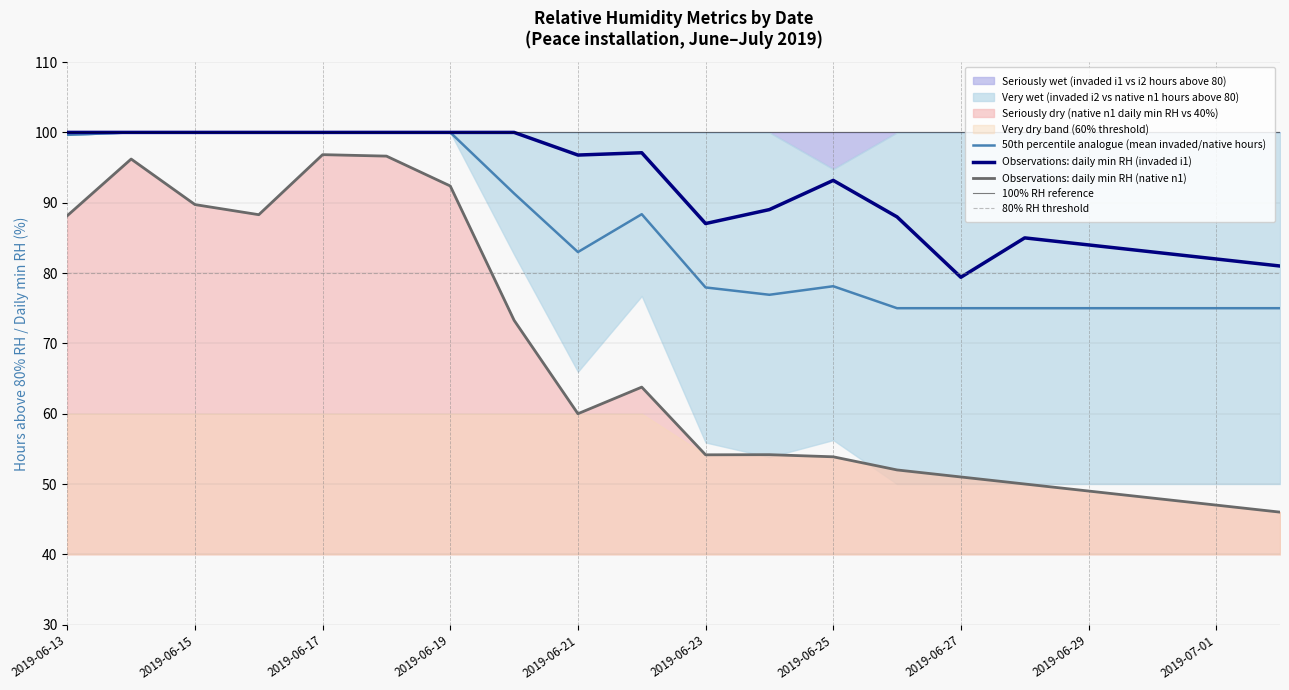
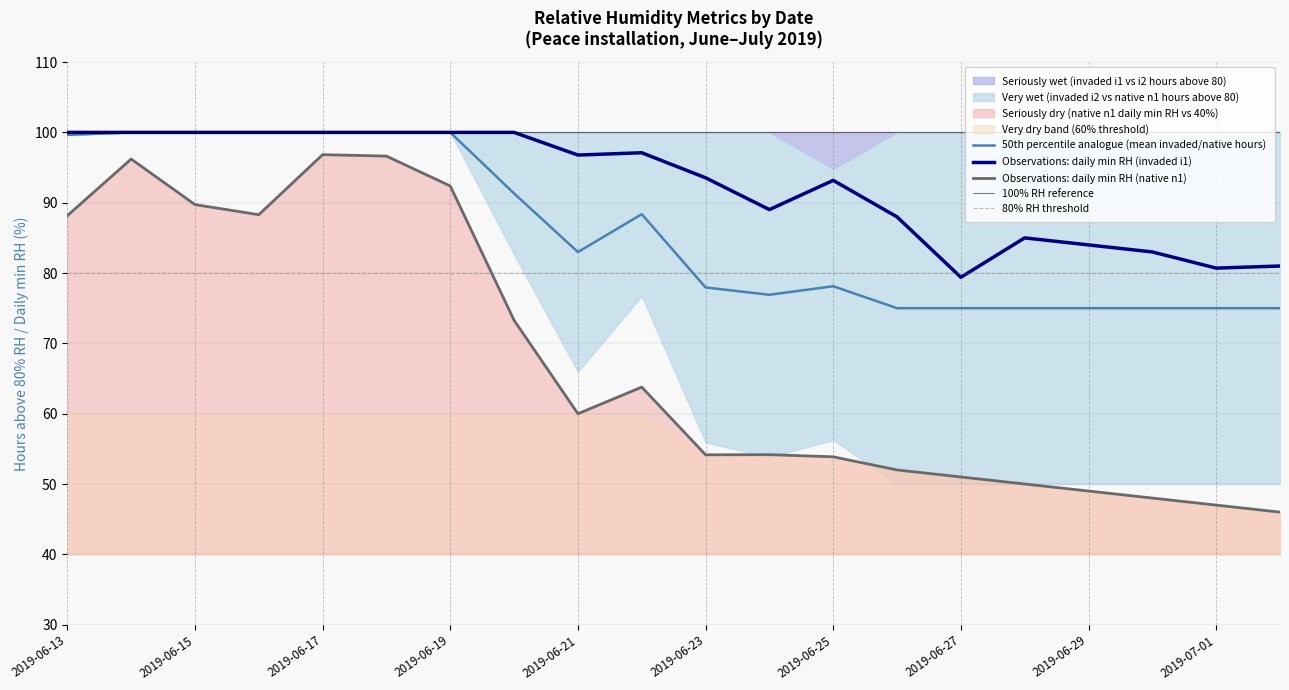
Observations: daily min RH (invaded i1), 2019-06-23: 87 -> 94
Observations: daily min RH (invaded i1), 2019-07-01: 82 -> 81
